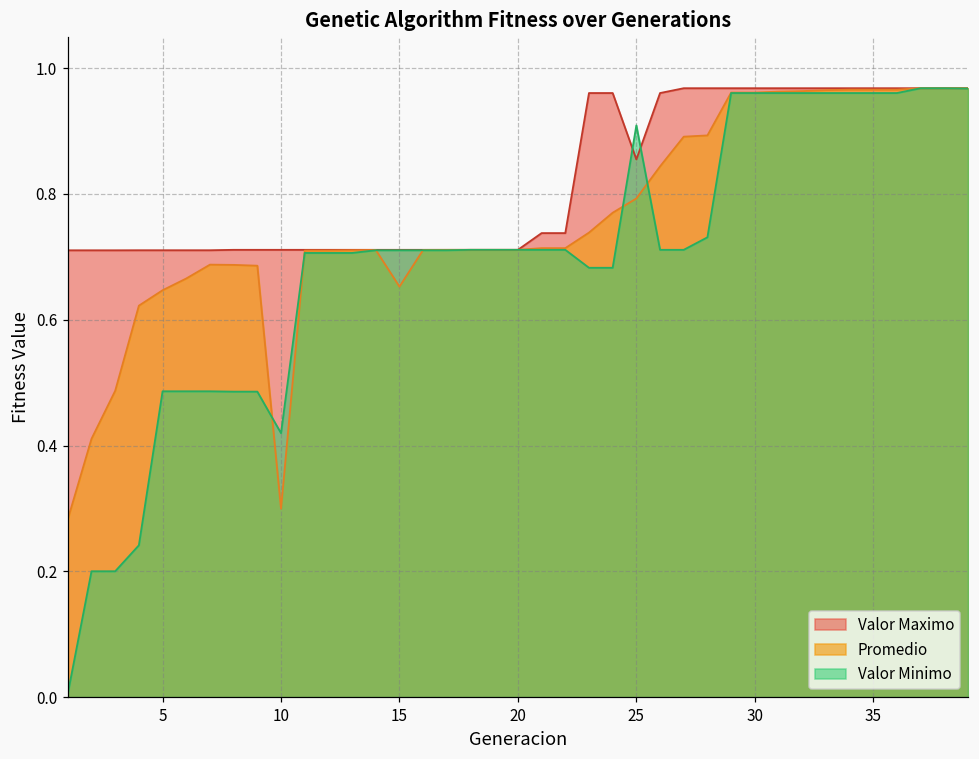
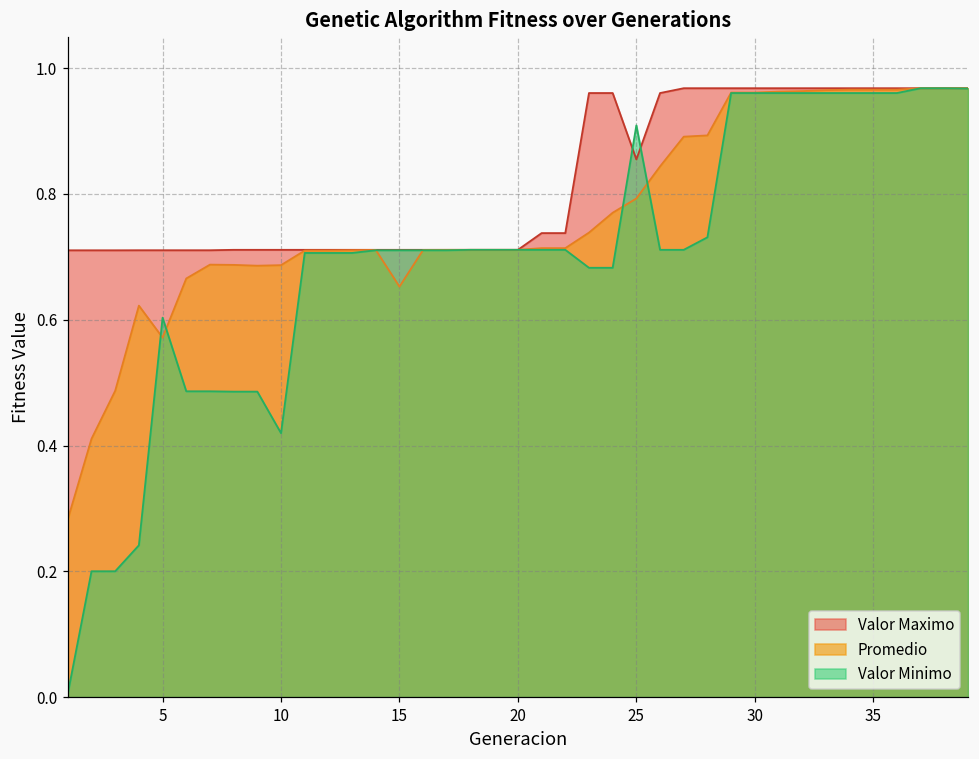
Promedio, 5: 0.65 -> 0.57
Valor Minimo, 5: 0.49 -> 0.60
Promedio, 10: 0.30 -> 0.69
